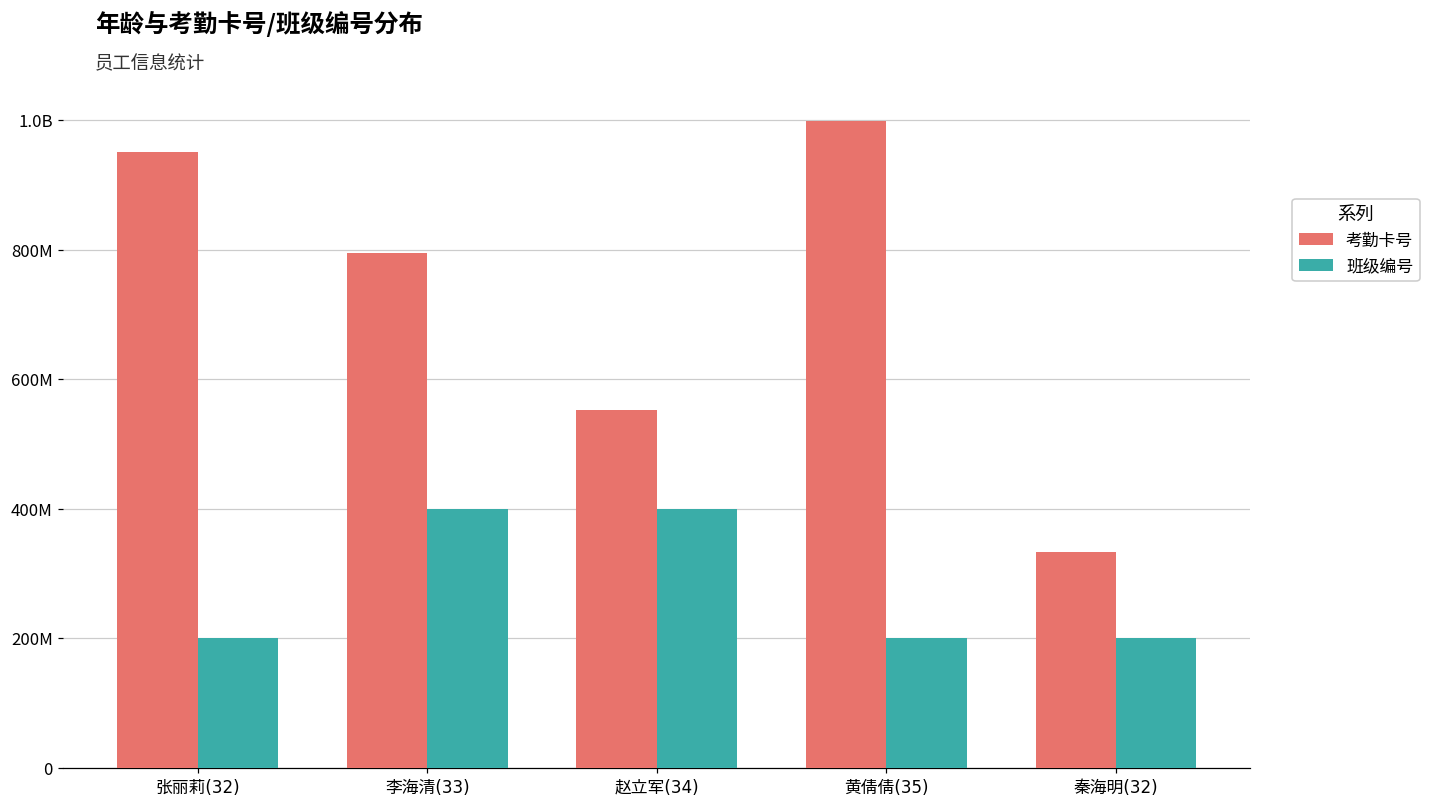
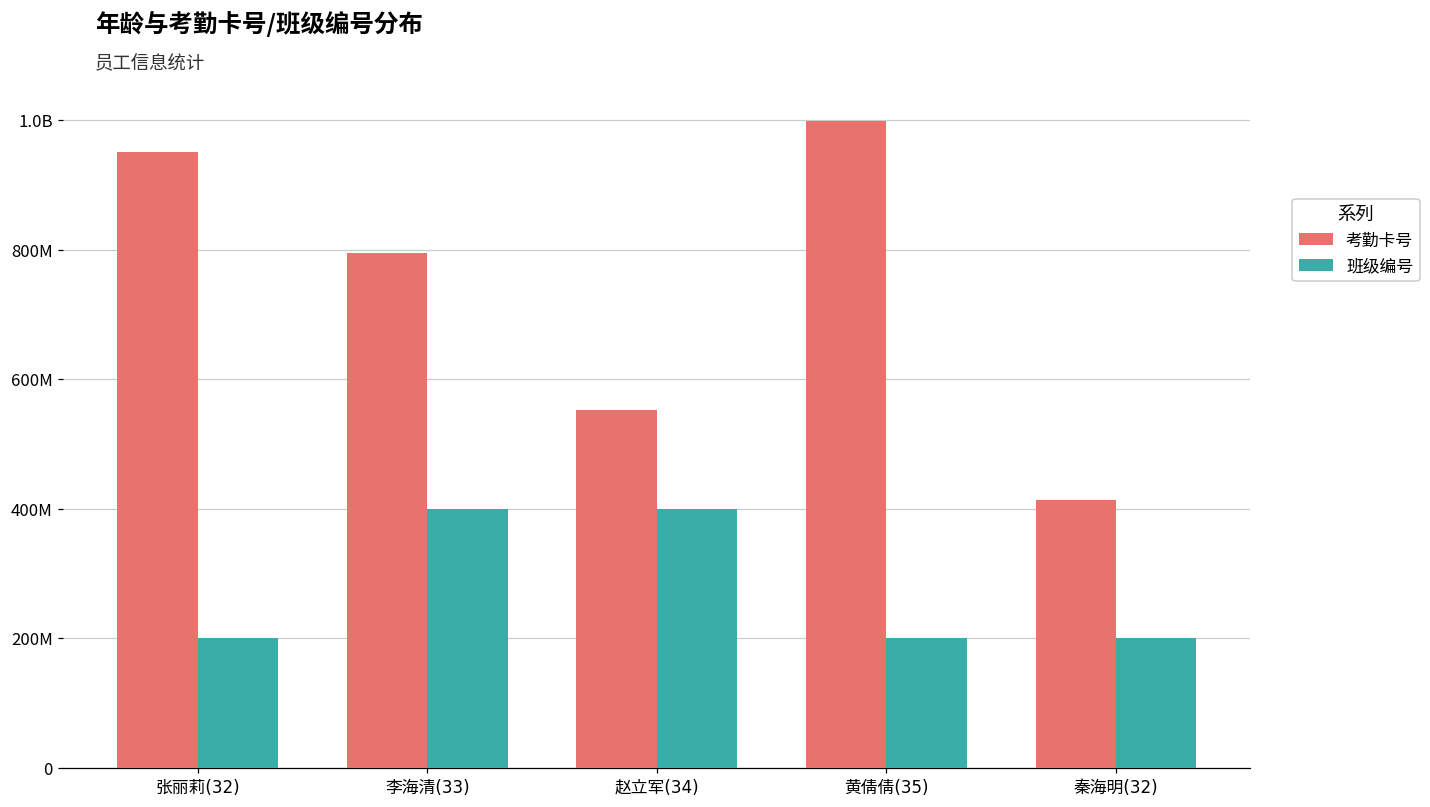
考勤卡号, 秦海明(32): 330000000 -> 410000000
